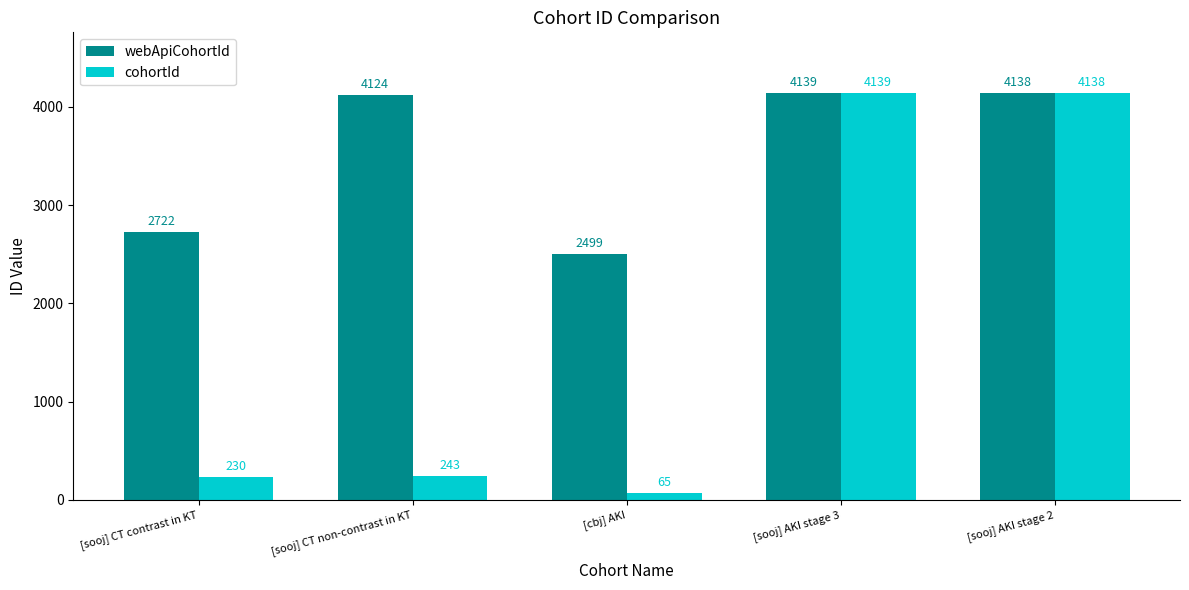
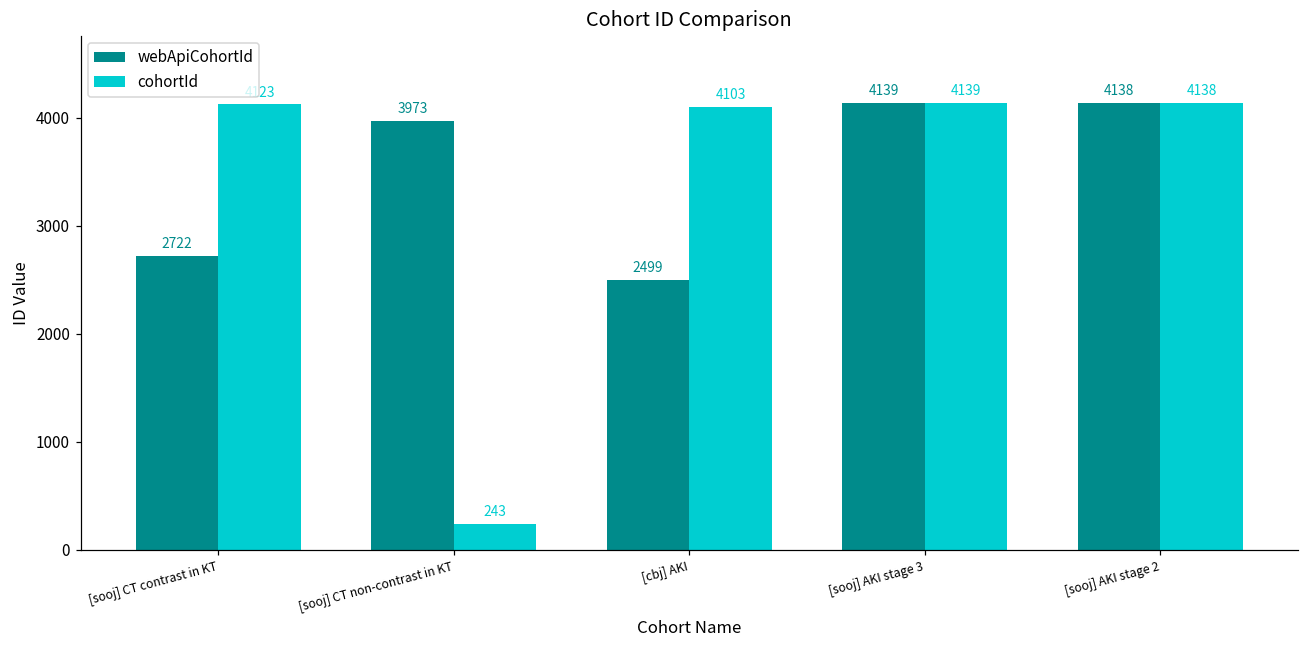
cohortId, [sooj] CT contrast in KT: 200 -> 4100
webApiCohortId, [sooj] CT non-contrast in KT: 4124 -> 3973
cohortId, [cbj] AKI: 65 -> 4103
